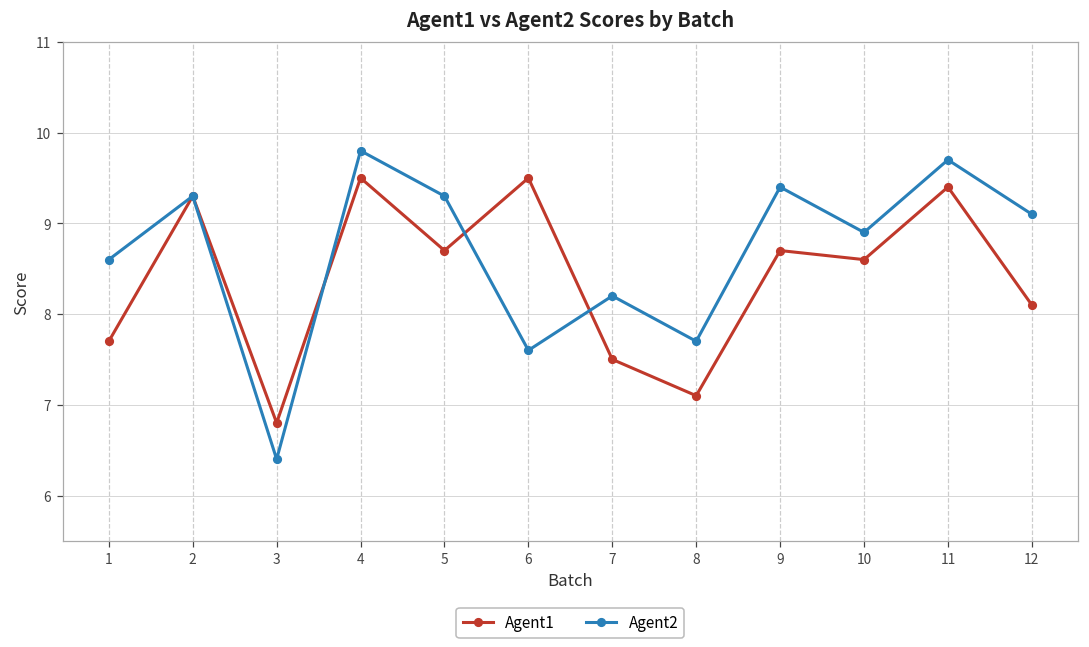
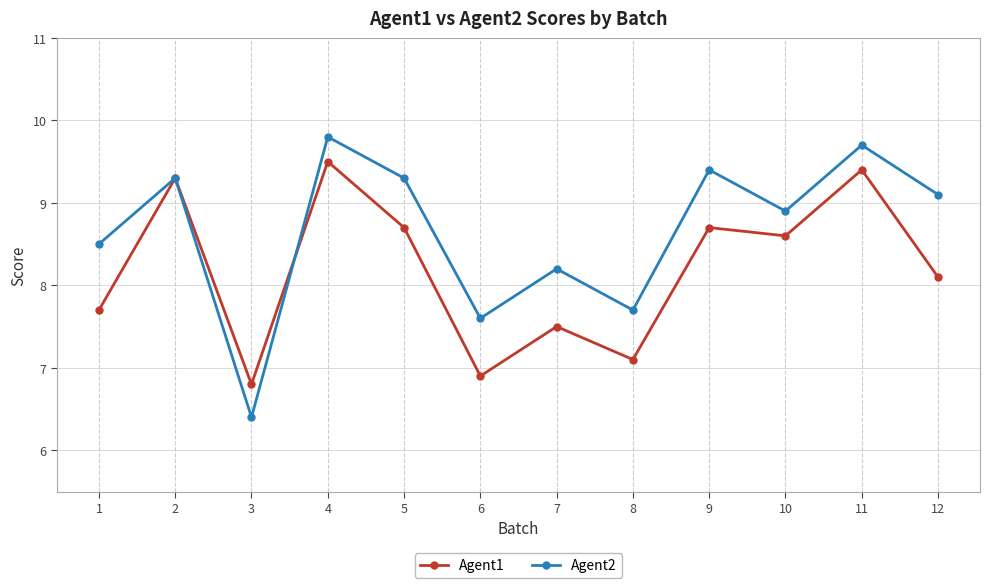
Agent2, 1: 8.6 -> 8.5
Agent1, 6: 9.5 -> 6.9
